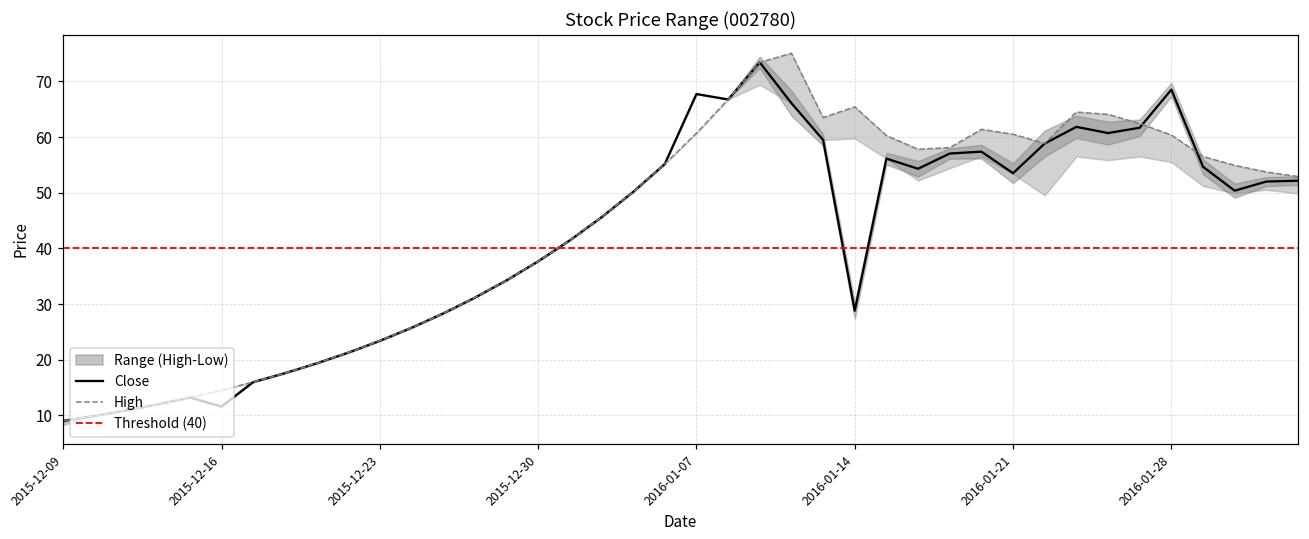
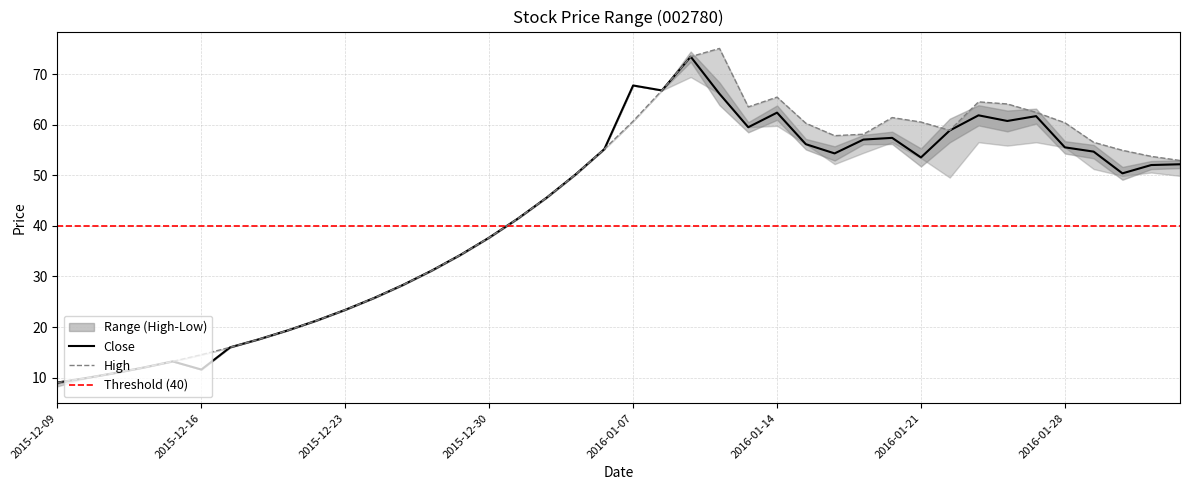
Close, 2016-01-14: 29 -> 62
Close, 2016-01-28: 69 -> 56
